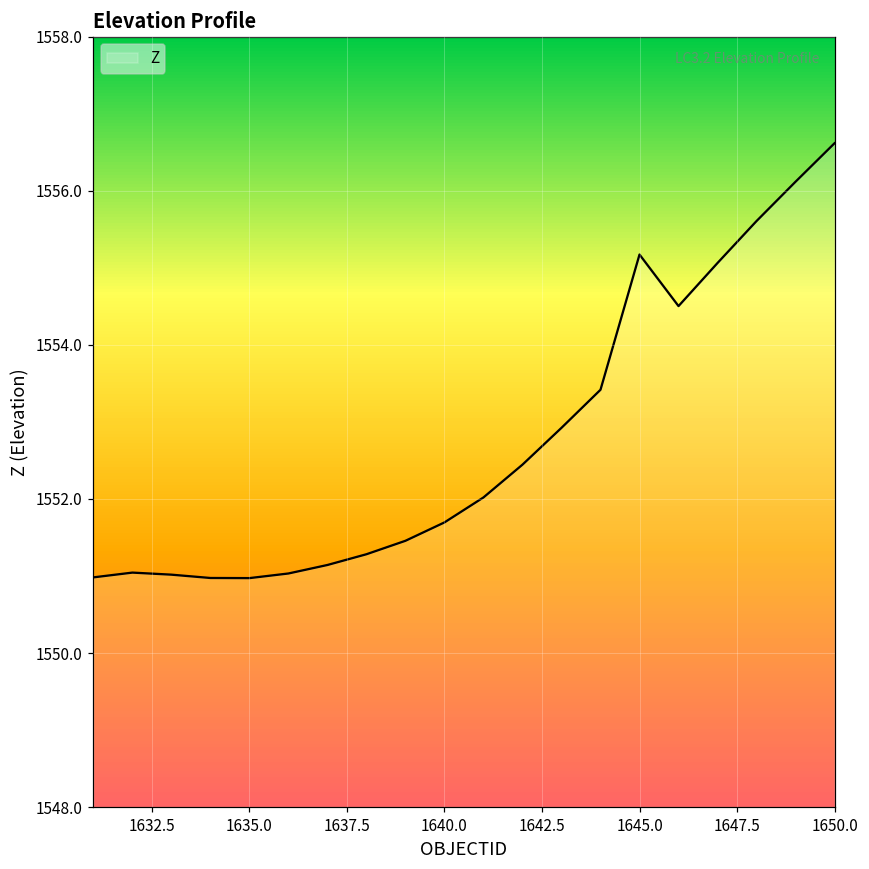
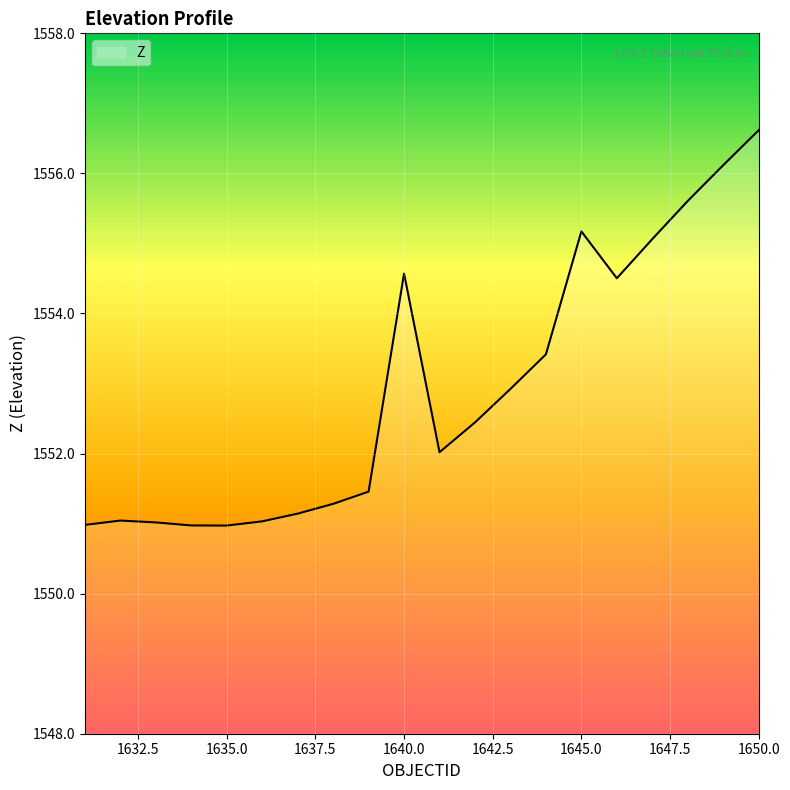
1640.0: 1551.7 -> 1554.6
